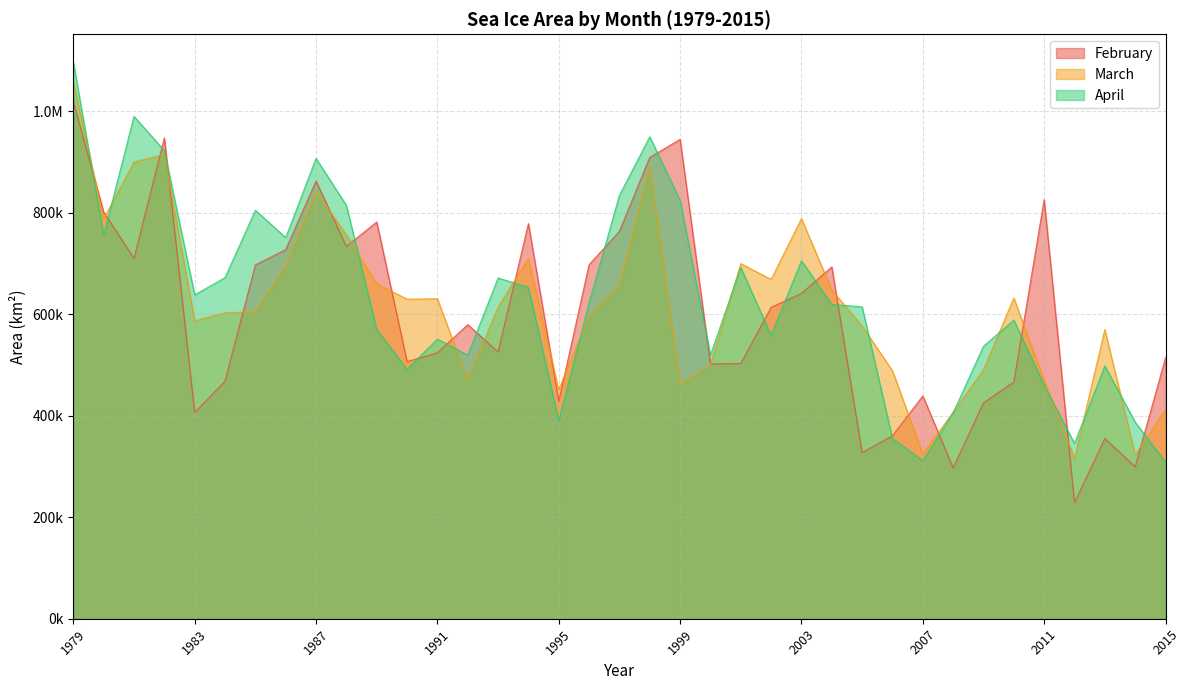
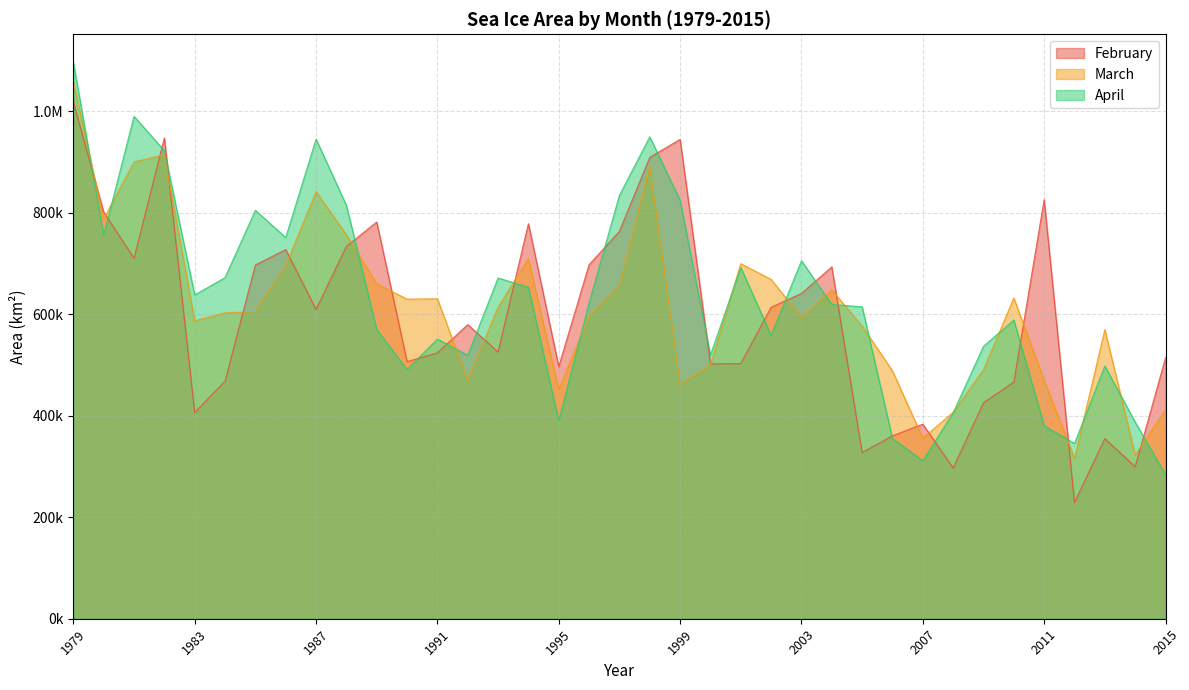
February, 1987: 860000 -> 610000
April, 1987: 910000 -> 940000
February, 1995: 430000 -> 500000
March, 2003: 790000 -> 590000
February, 2007: 440000 -> 380000
March, 2007: 320000 -> 360000
April, 2011: 460000 -> 380000
April, 2015: 310000 -> 280000
